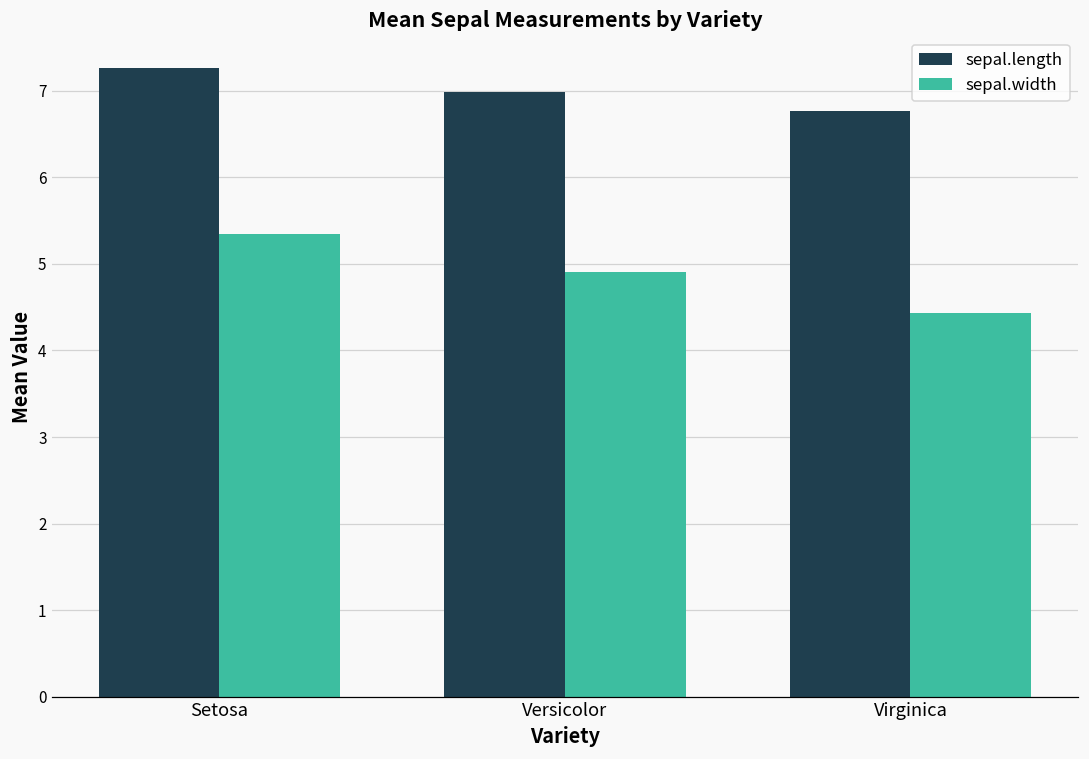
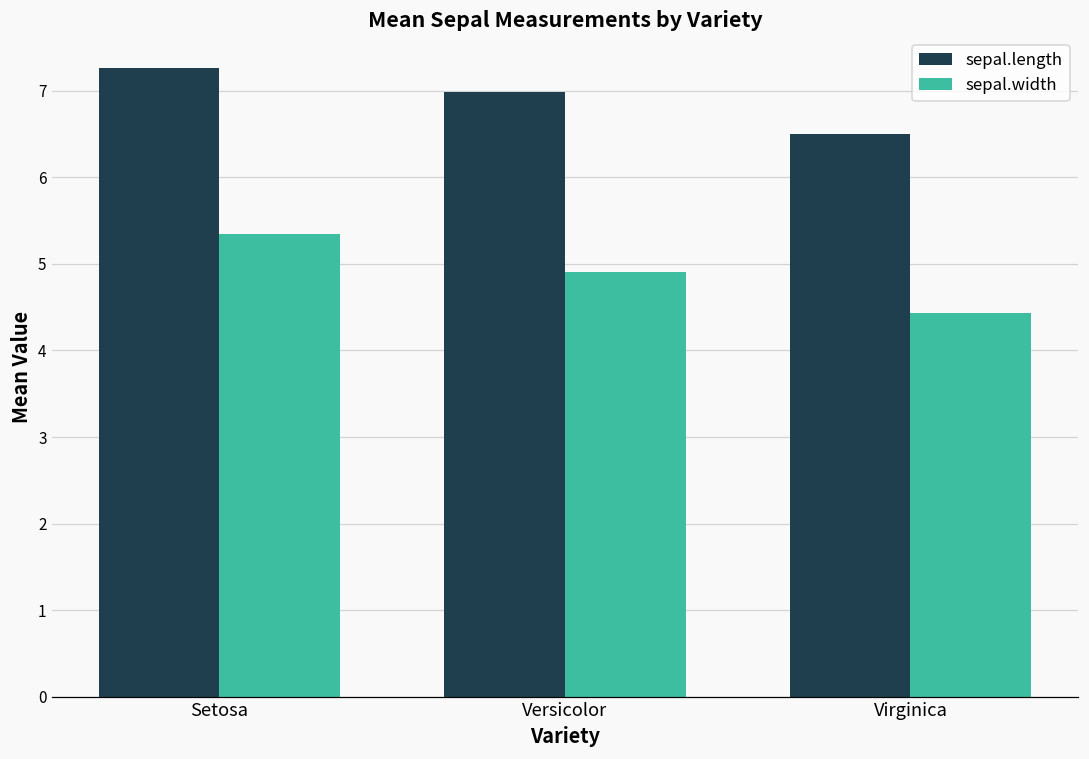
sepal.length, Virginica: 6.8 -> 6.5
